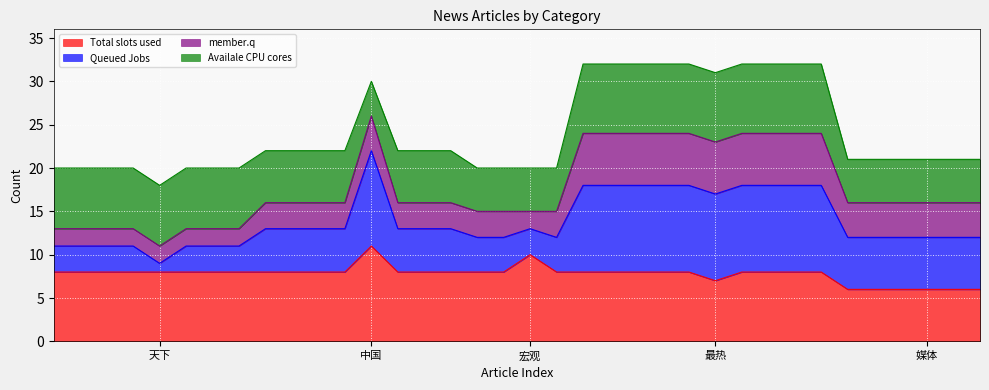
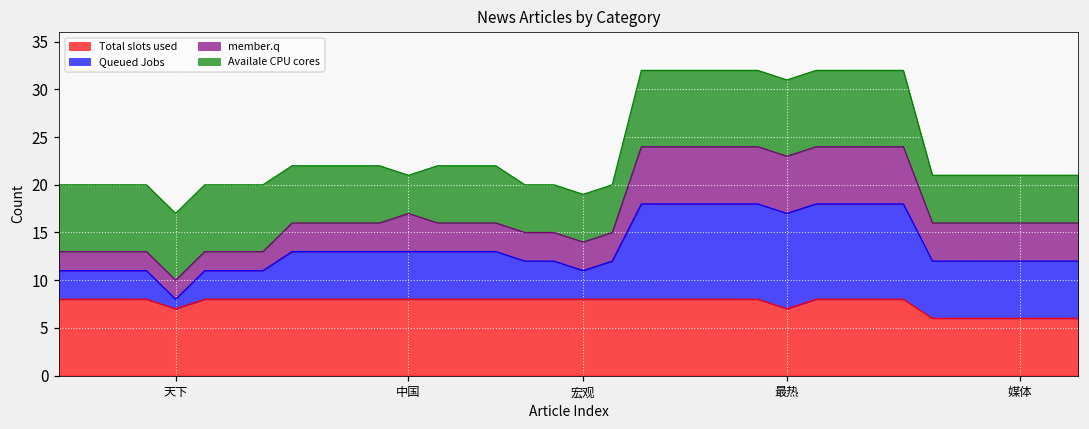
Total slots used, 天下: 8 -> 7
Total slots used, 中国: 11 -> 8
Queued Jobs, 中国: 11 -> 5
Total slots used, 宏观: 10 -> 8
member.q, 宏观: 2 -> 3
